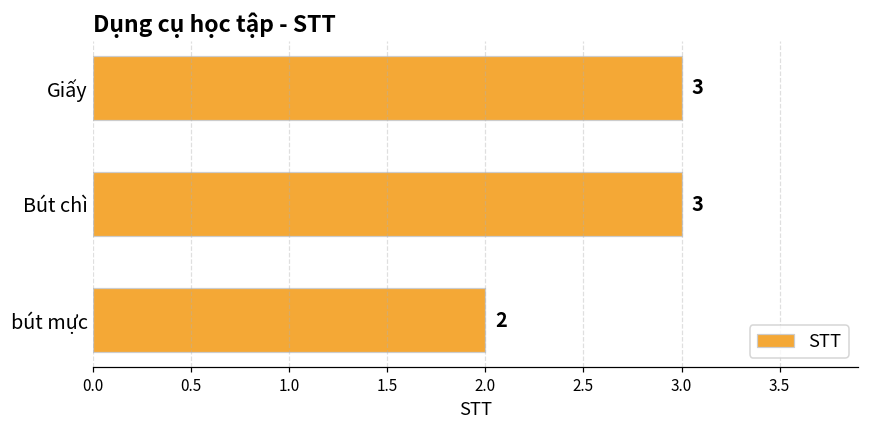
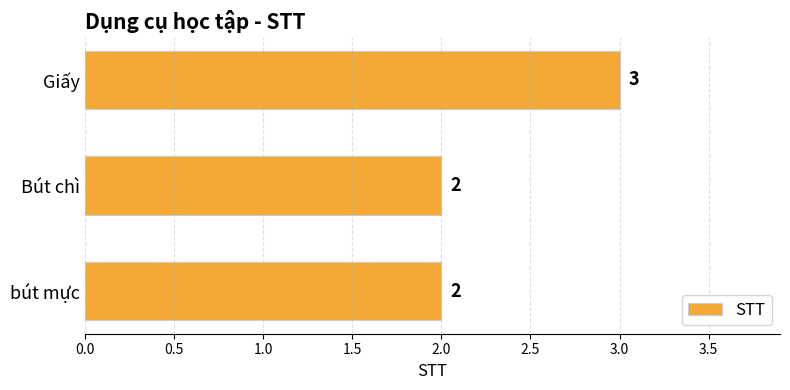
Bút chì: 3 -> 2
